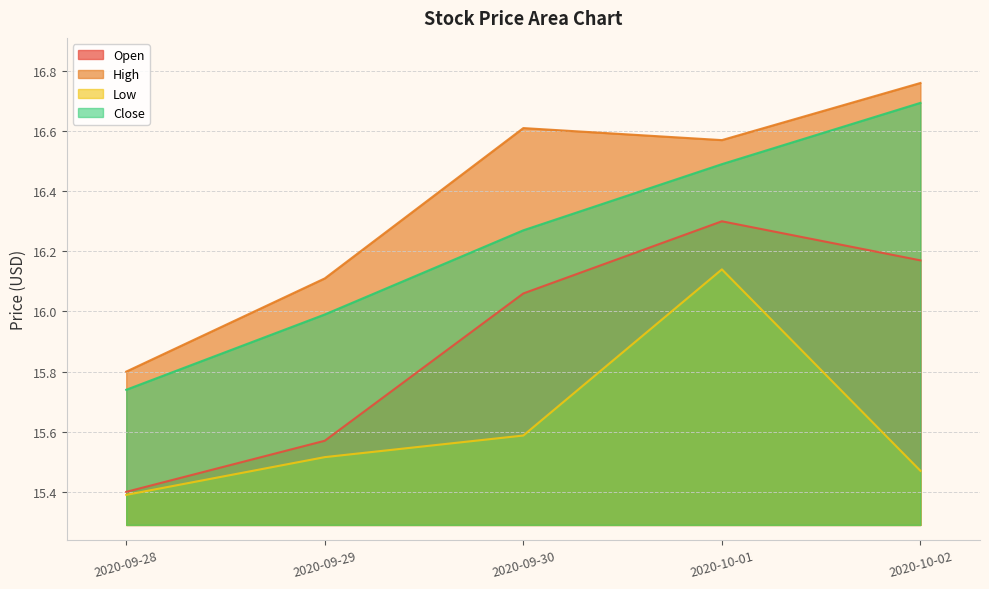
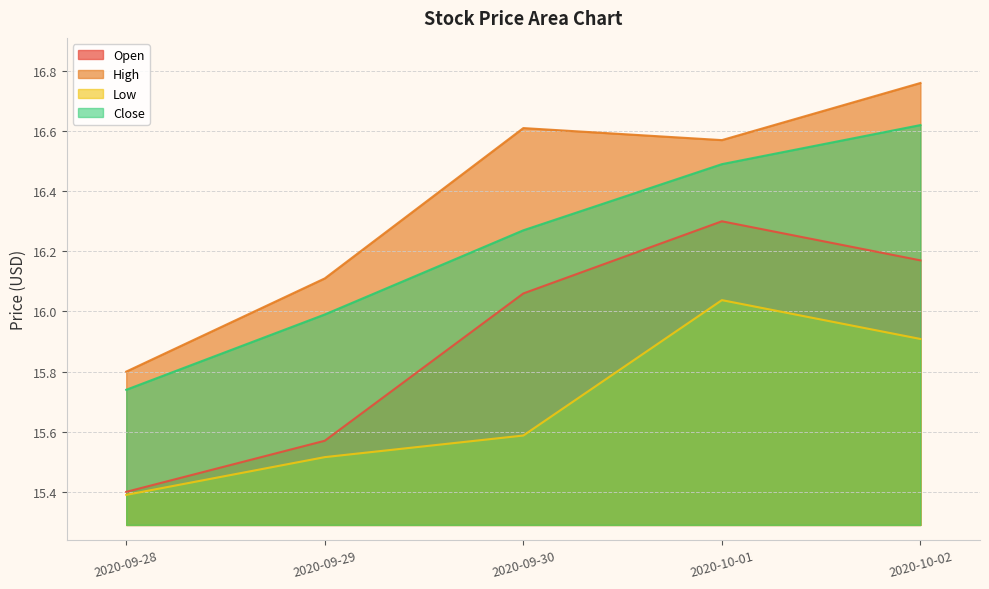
Low, 2020-10-01: 16.14 -> 16.04
Low, 2020-10-02: 15.47 -> 15.91
Close, 2020-10-02: 16.69 -> 16.62
